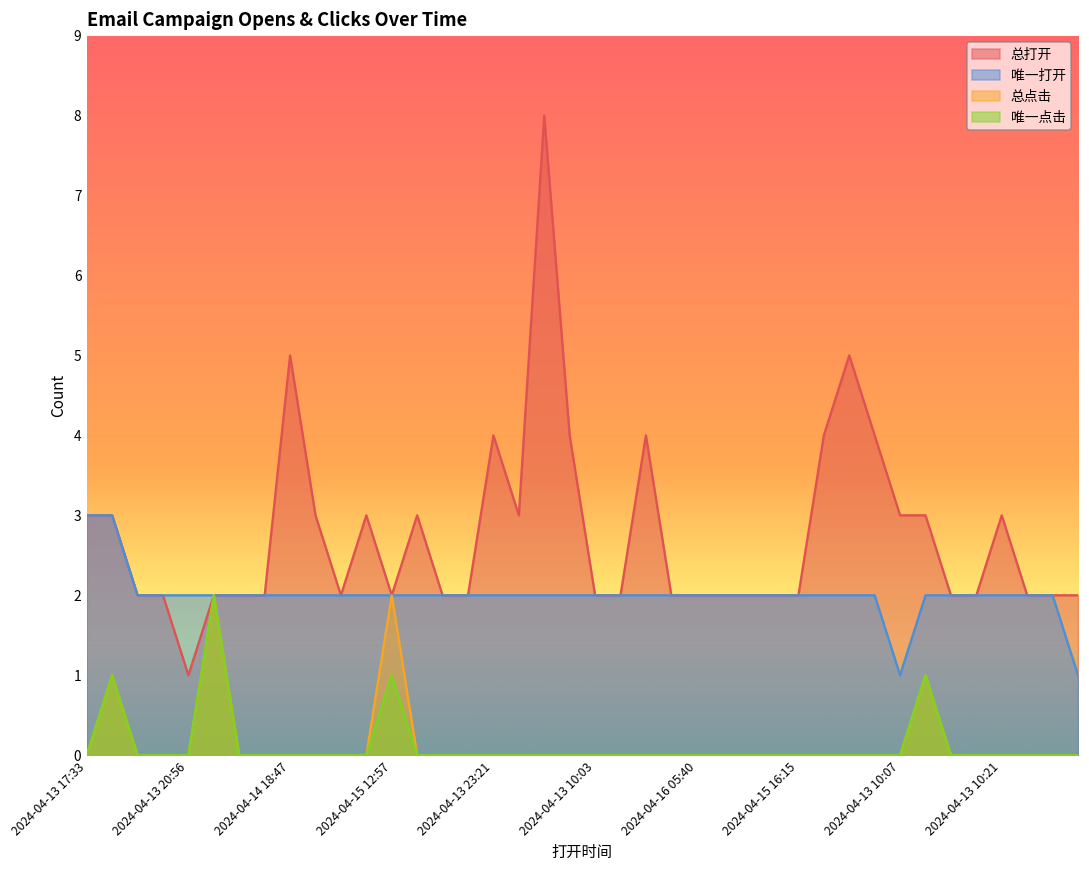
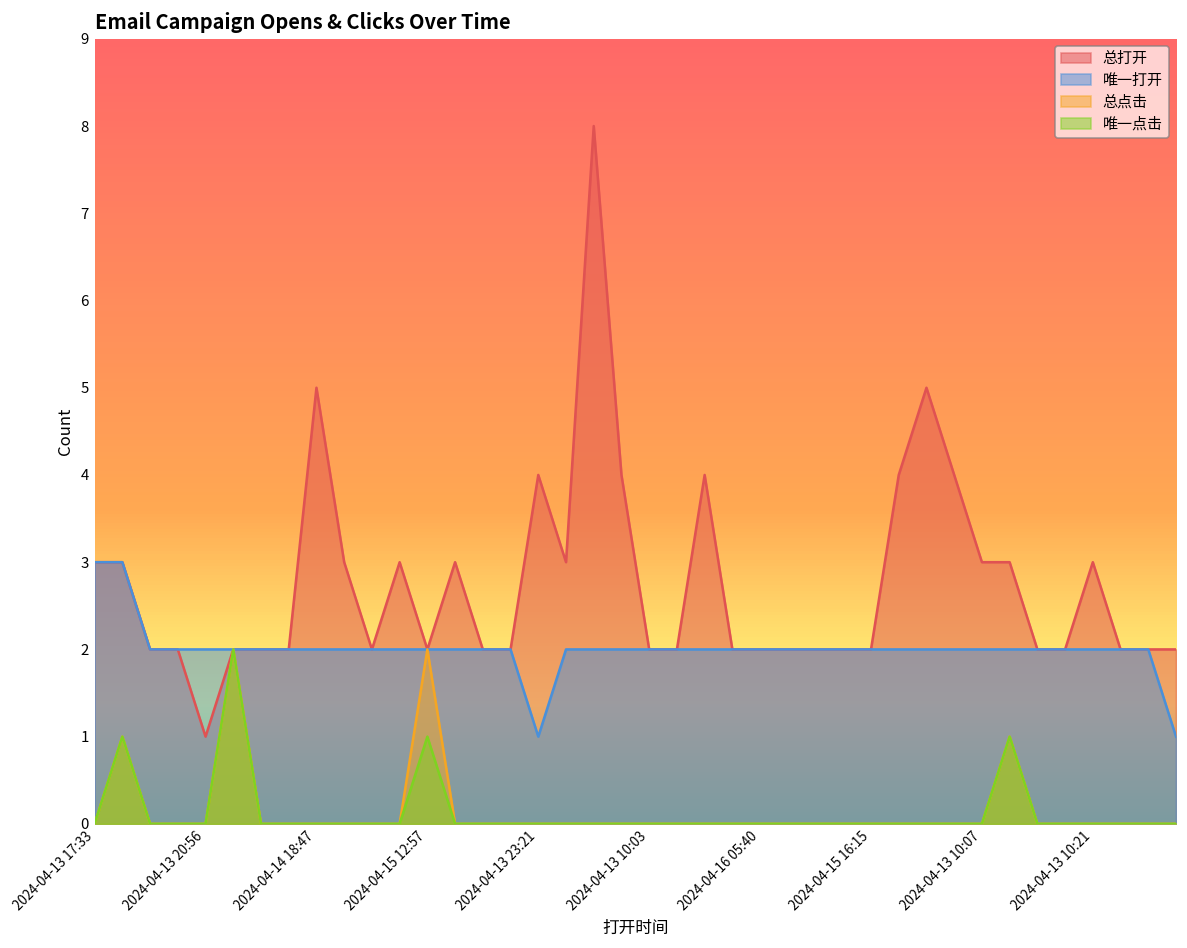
唯一打开, 2024-04-13 23:21: 2 -> 1
唯一打开, 2024-04-13 10:07: 1 -> 2
